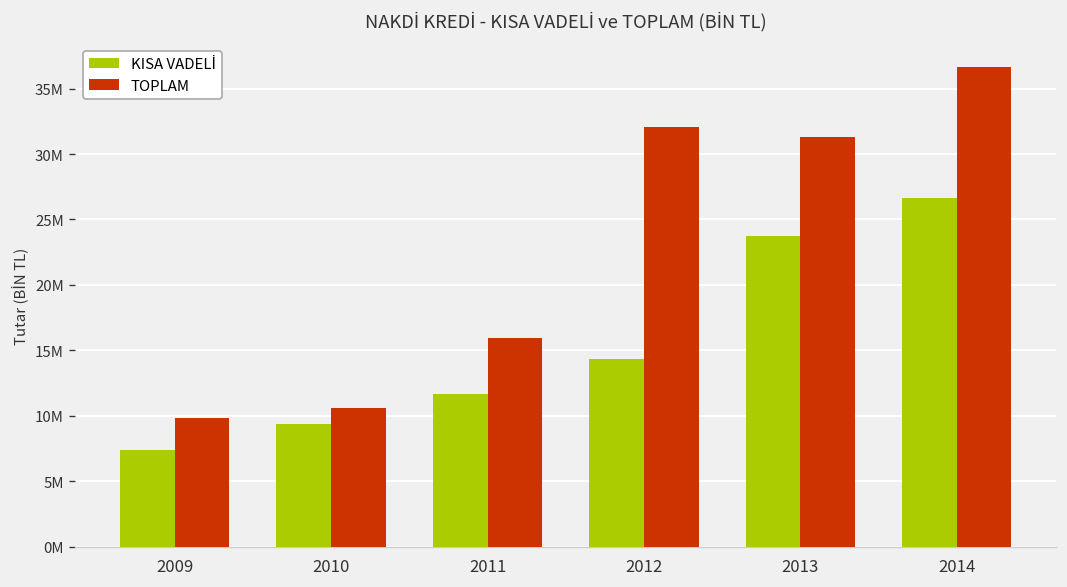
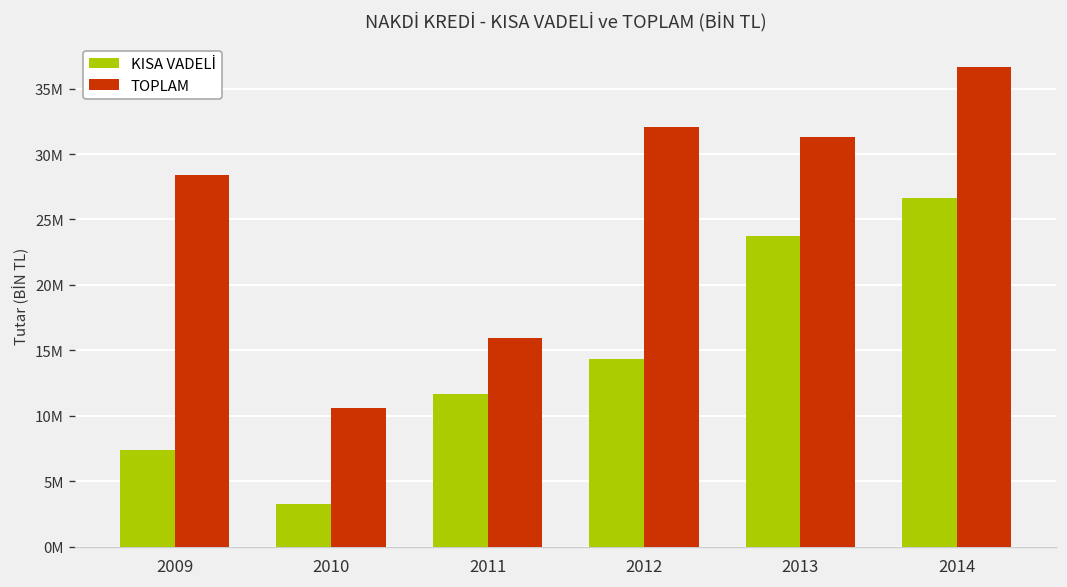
TOPLAM, 2009: 9800000 -> 28400000
KISA VADELİ, 2010: 9400000 -> 3300000
